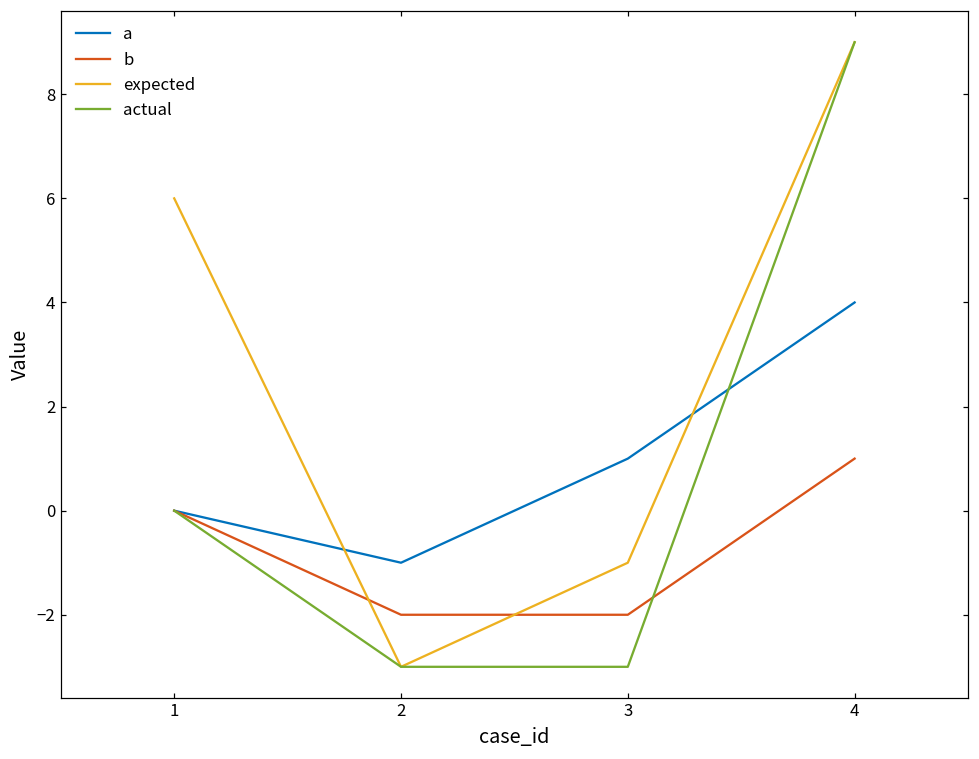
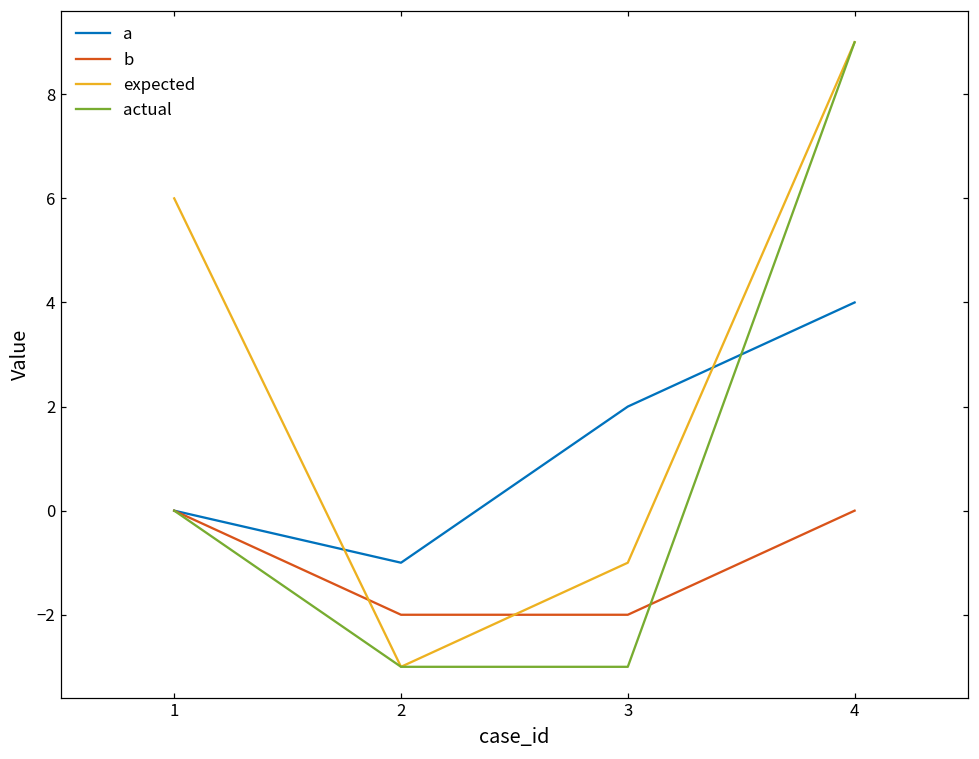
a, 3: 1 -> 2
b, 4: 1 -> 0
